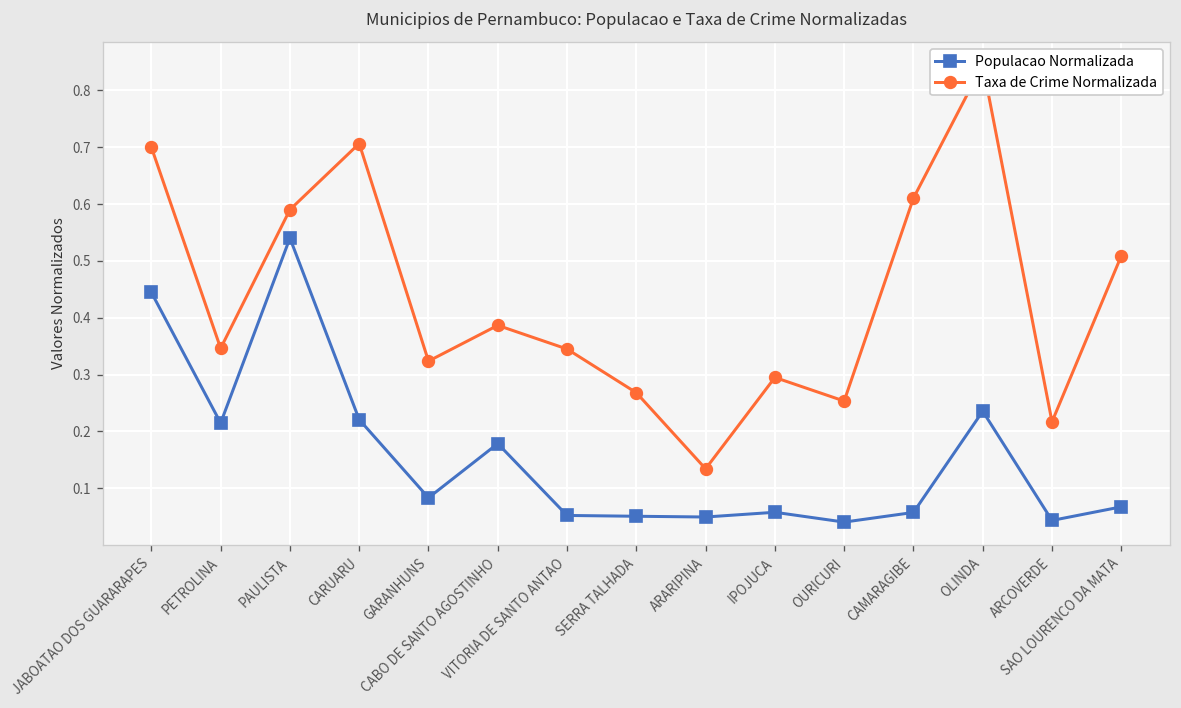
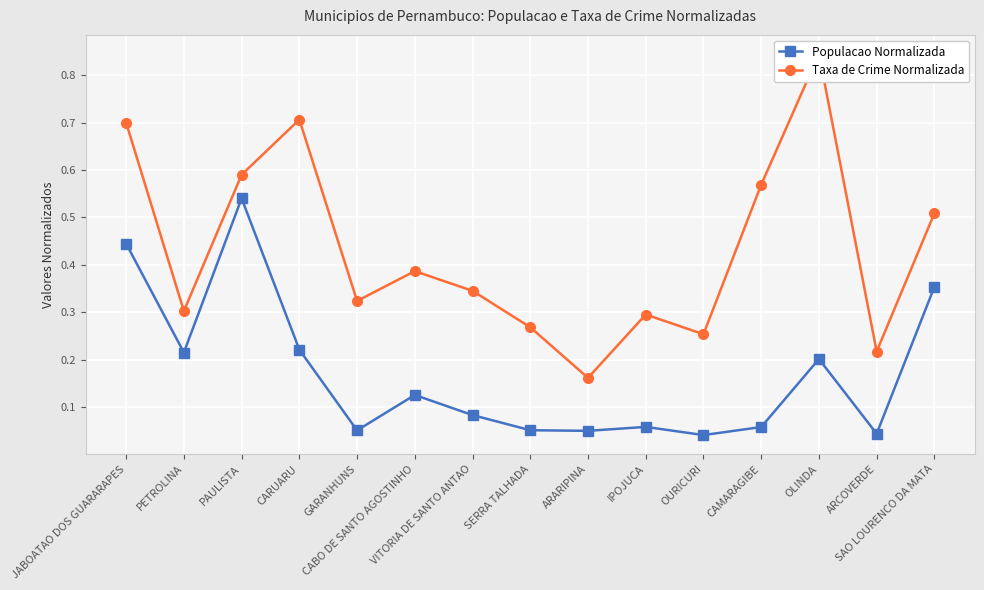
Taxa de Crime Normalizada, PETROLINA: 0.35 -> 0.30
Populacao Normalizada, GARANHUNS: 0.08 -> 0.05
Populacao Normalizada, CABO DE SANTO AGOSTINHO: 0.18 -> 0.13
Populacao Normalizada, VITORIA DE SANTO ANTAO: 0.05 -> 0.08
Taxa de Crime Normalizada, ARARIPINA: 0.13 -> 0.16
Taxa de Crime Normalizada, CAMARAGIBE: 0.61 -> 0.57
Populacao Normalizada, OLINDA: 0.24 -> 0.20
Populacao Normalizada, SAO LOURENCO DA MATA: 0.07 -> 0.35
